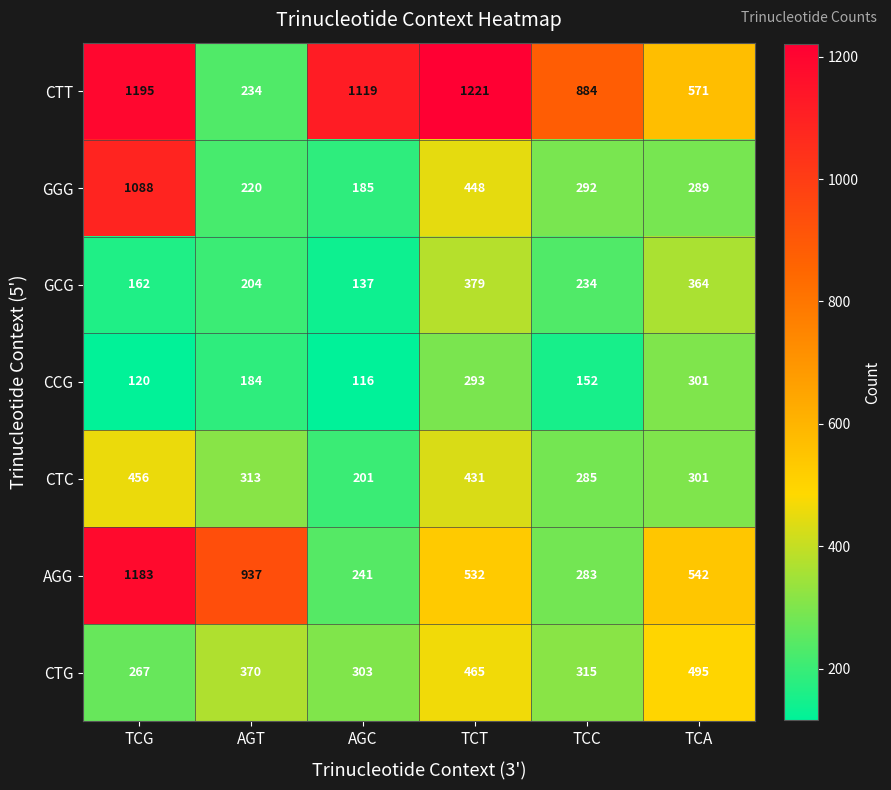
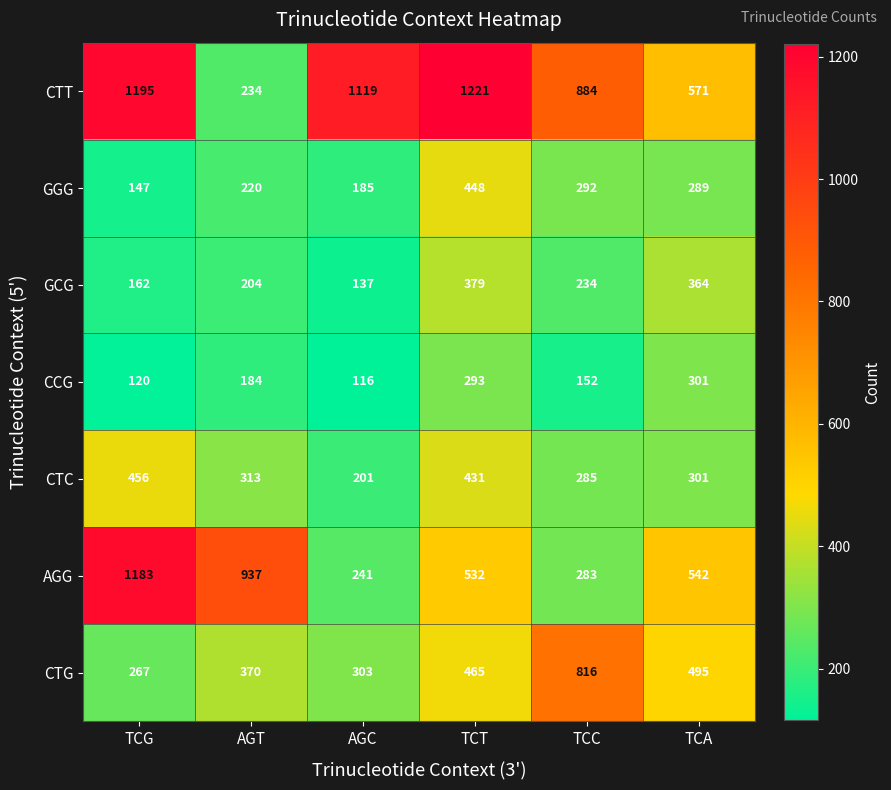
GGG, TCG: 1088 -> 147
CTG, TCC: 315 -> 816
